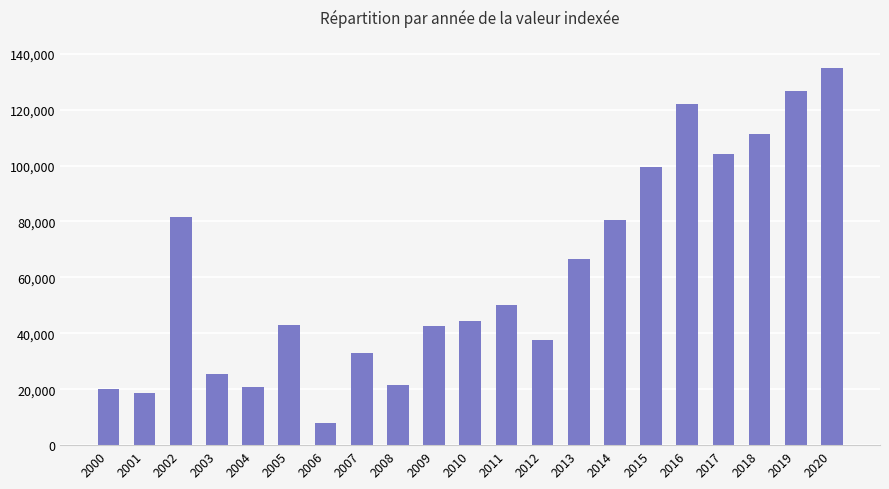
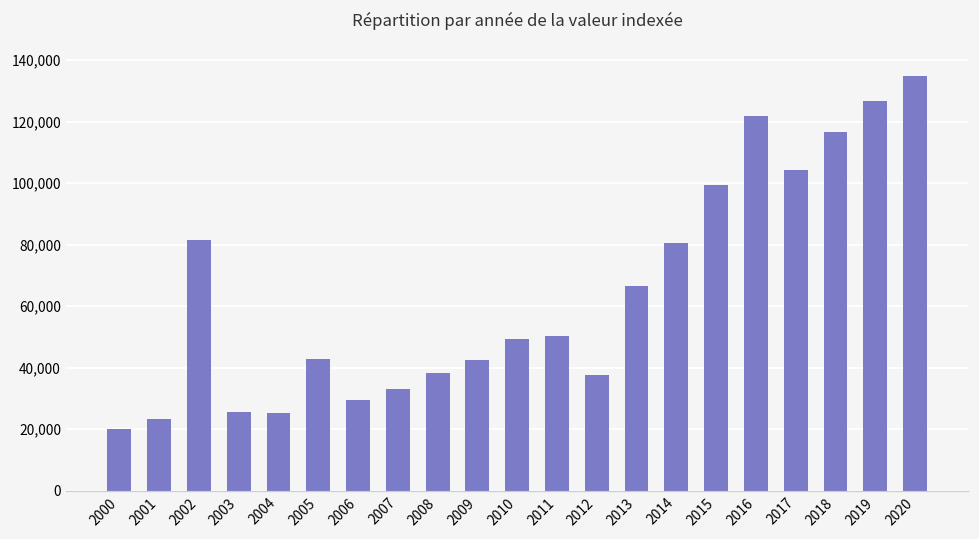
2001: 19,000 -> 23,000
2004: 21,000 -> 25,000
2006: 8,000 -> 30,000
2008: 22,000 -> 38,000
2010: 44,000 -> 49,000
2018: 111,000 -> 117,000
